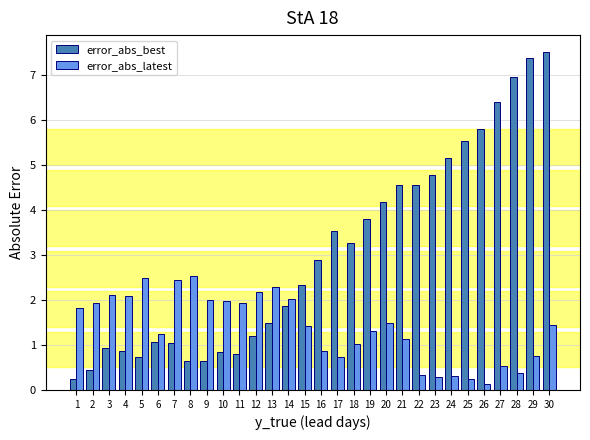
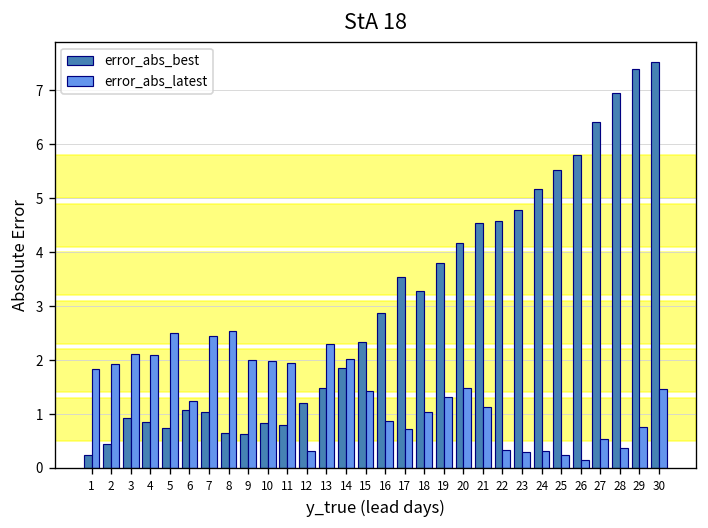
error_abs_latest, 12: 2.2 -> 0.3
